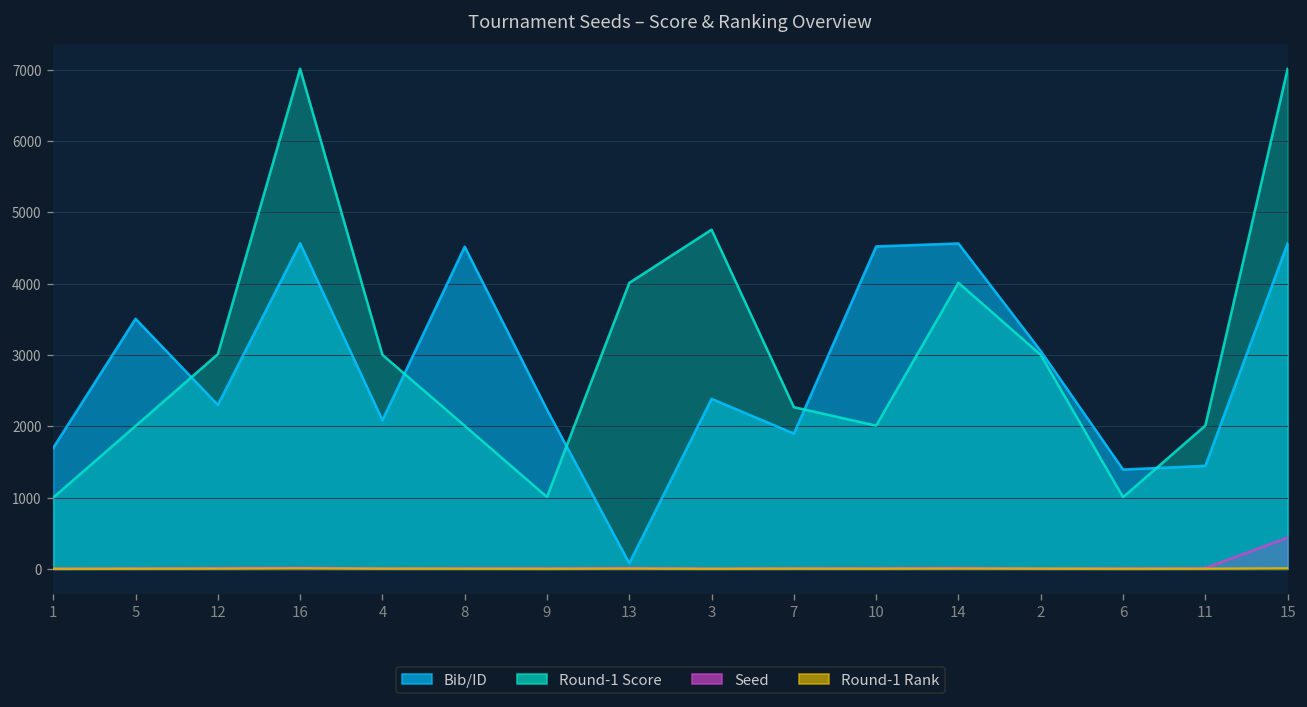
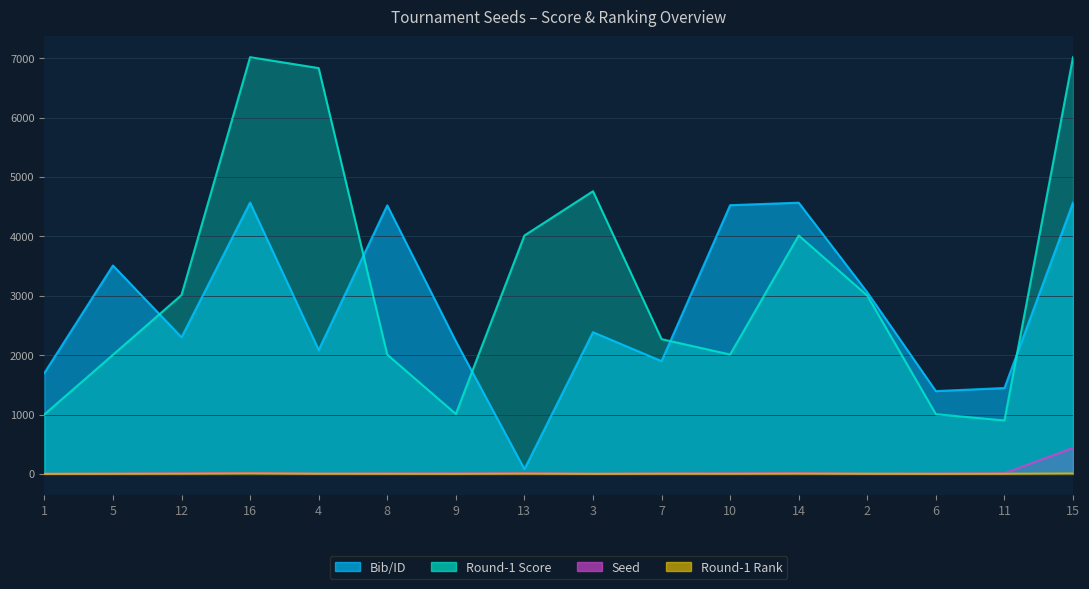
Round-1 Score, 4: 3000 -> 6800
Round-1 Score, 11: 2000 -> 900
